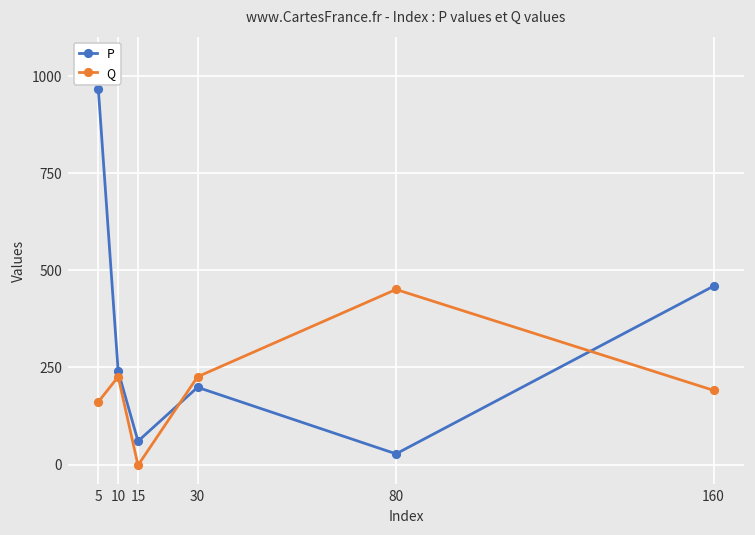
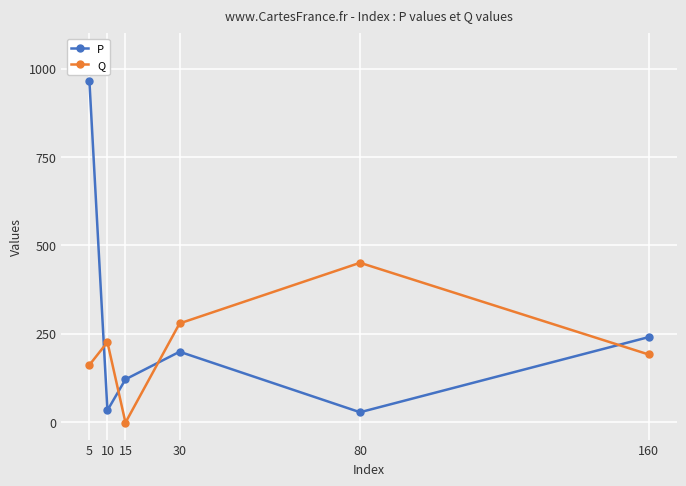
P, 10: 240 -> 30
P, 15: 60 -> 120
Q, 30: 230 -> 280
P, 160: 460 -> 240
